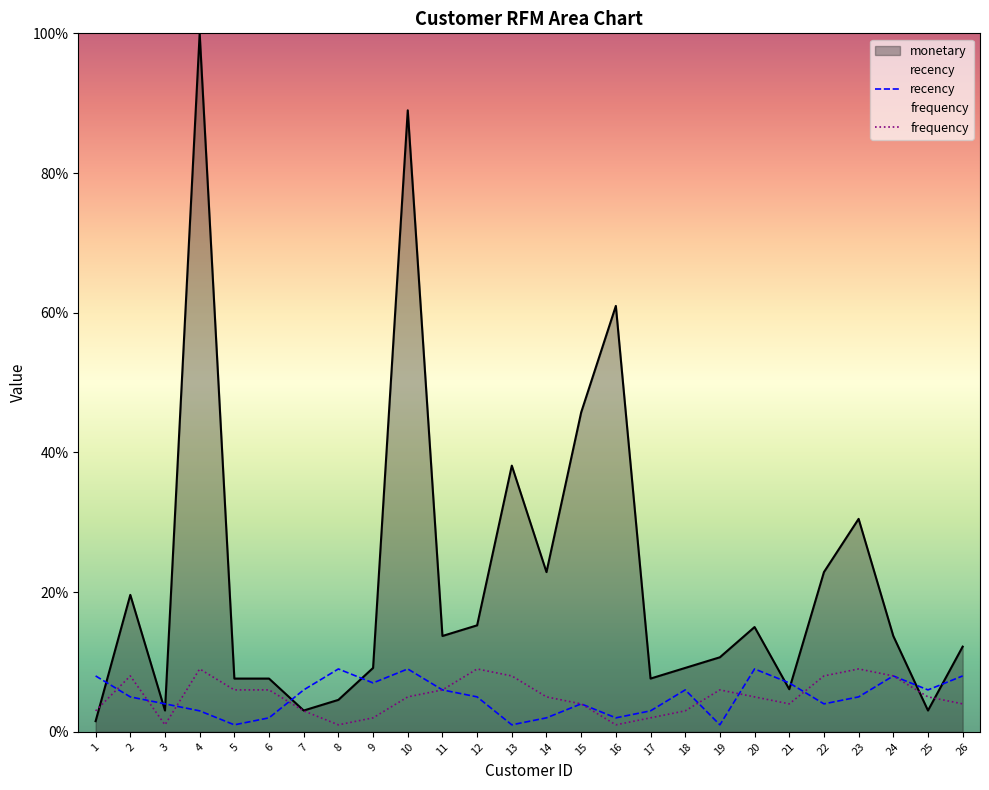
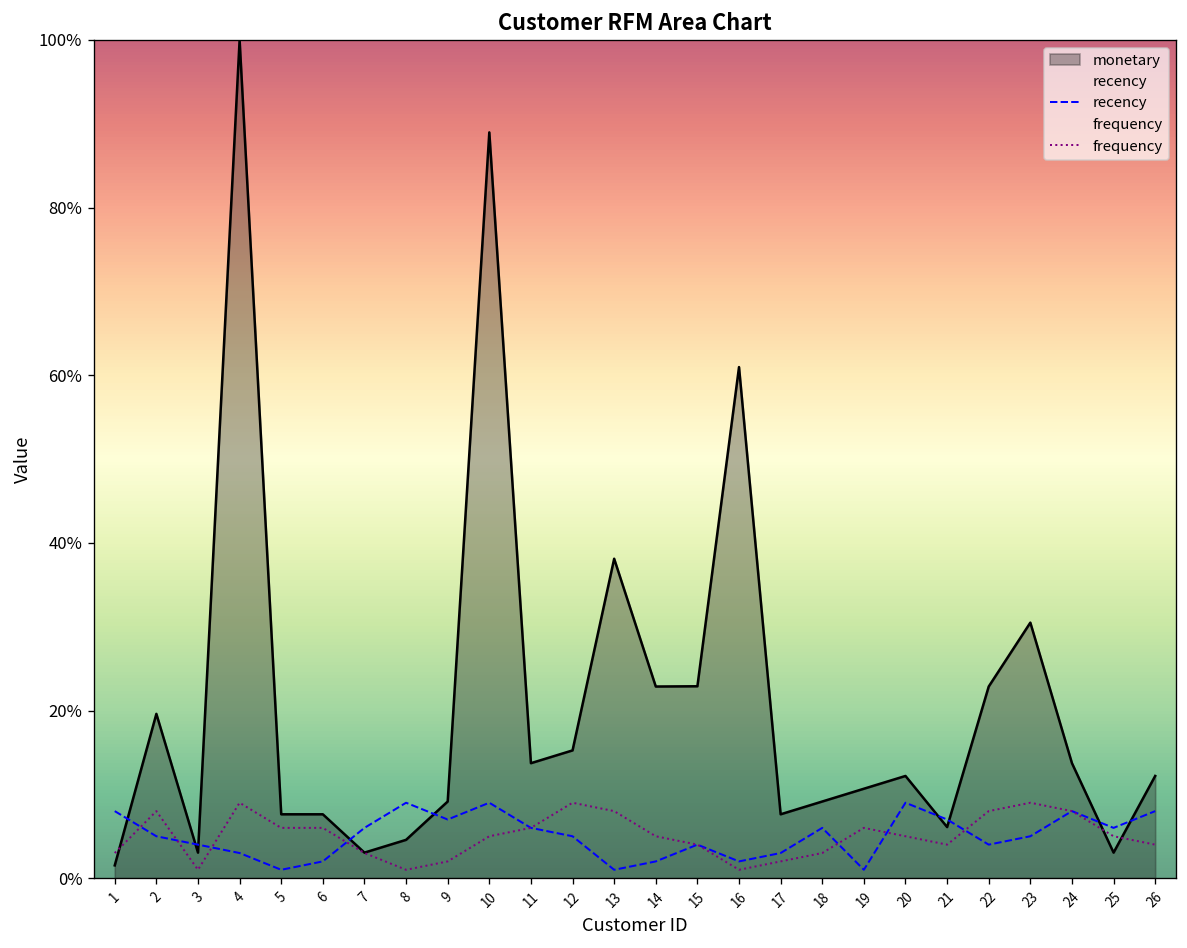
monetary, 15: 46% -> 23%
monetary, 20: 15% -> 12%
